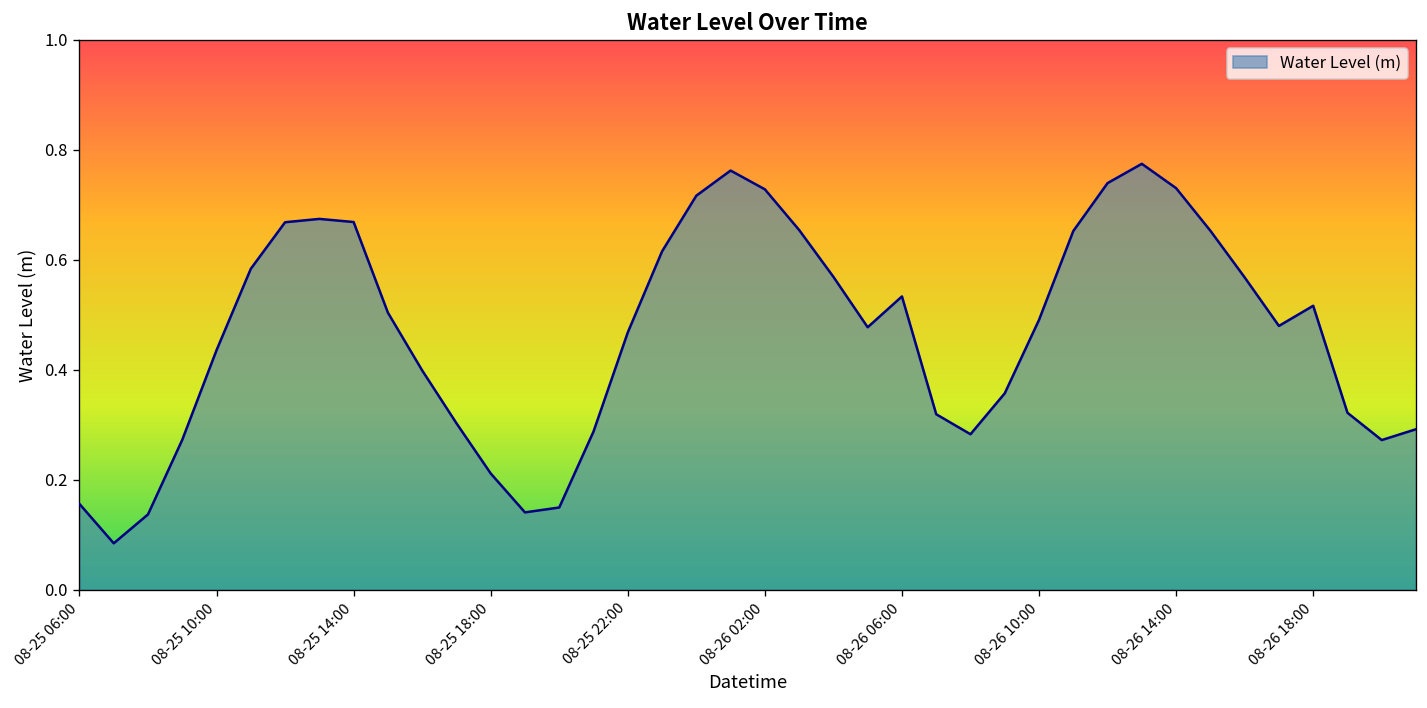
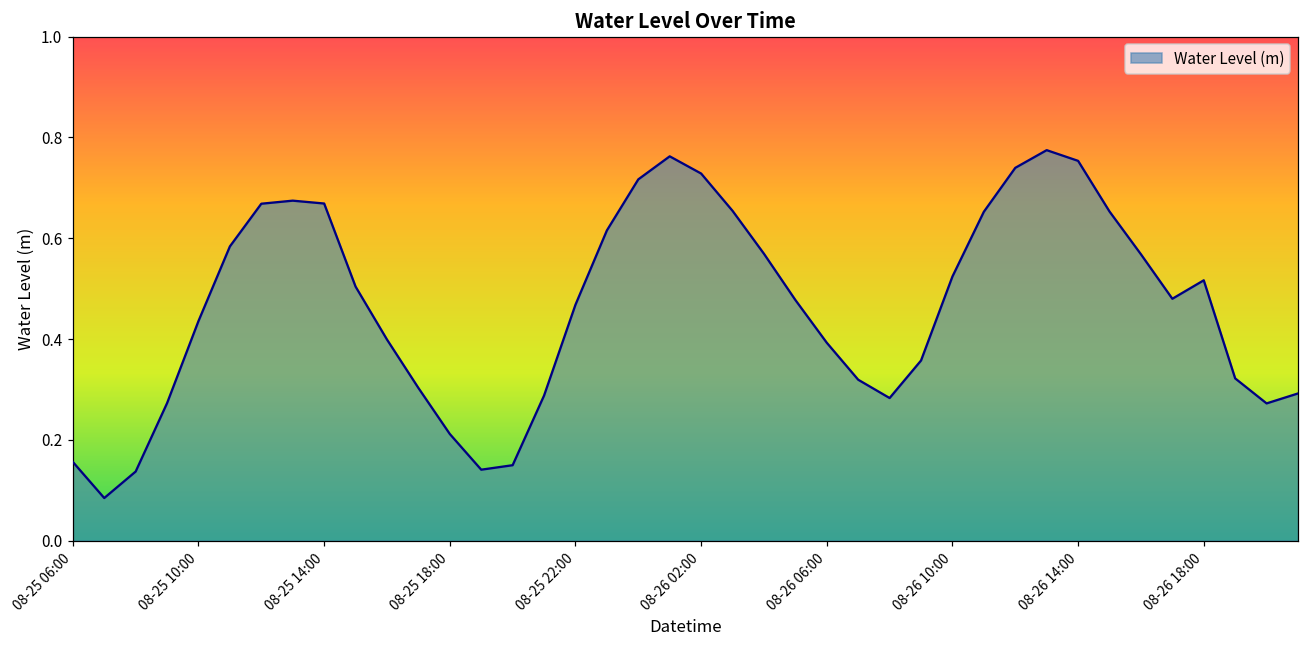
08-26 06:00: 0.53 -> 0.39
08-26 10:00: 0.49 -> 0.52
08-26 14:00: 0.73 -> 0.75
